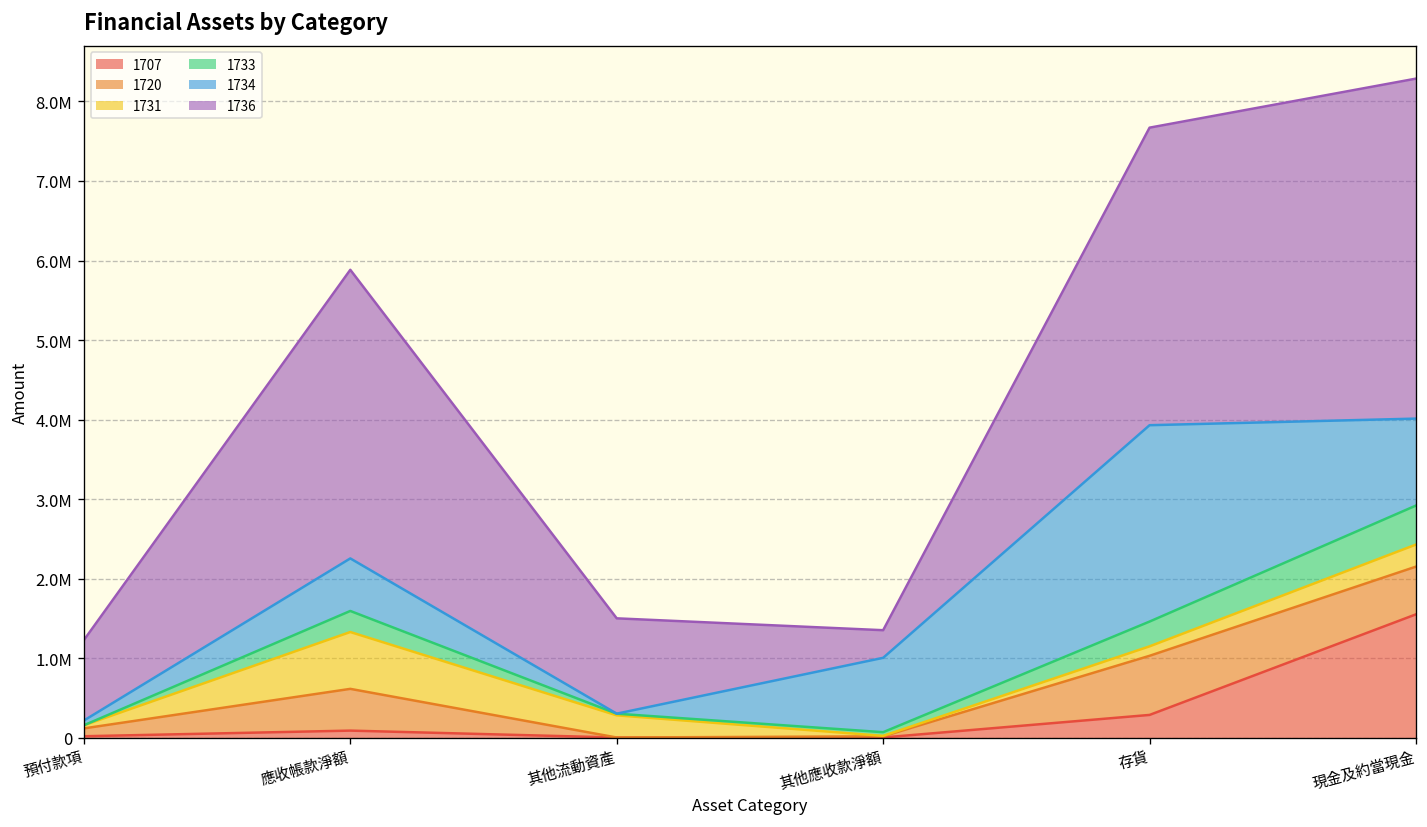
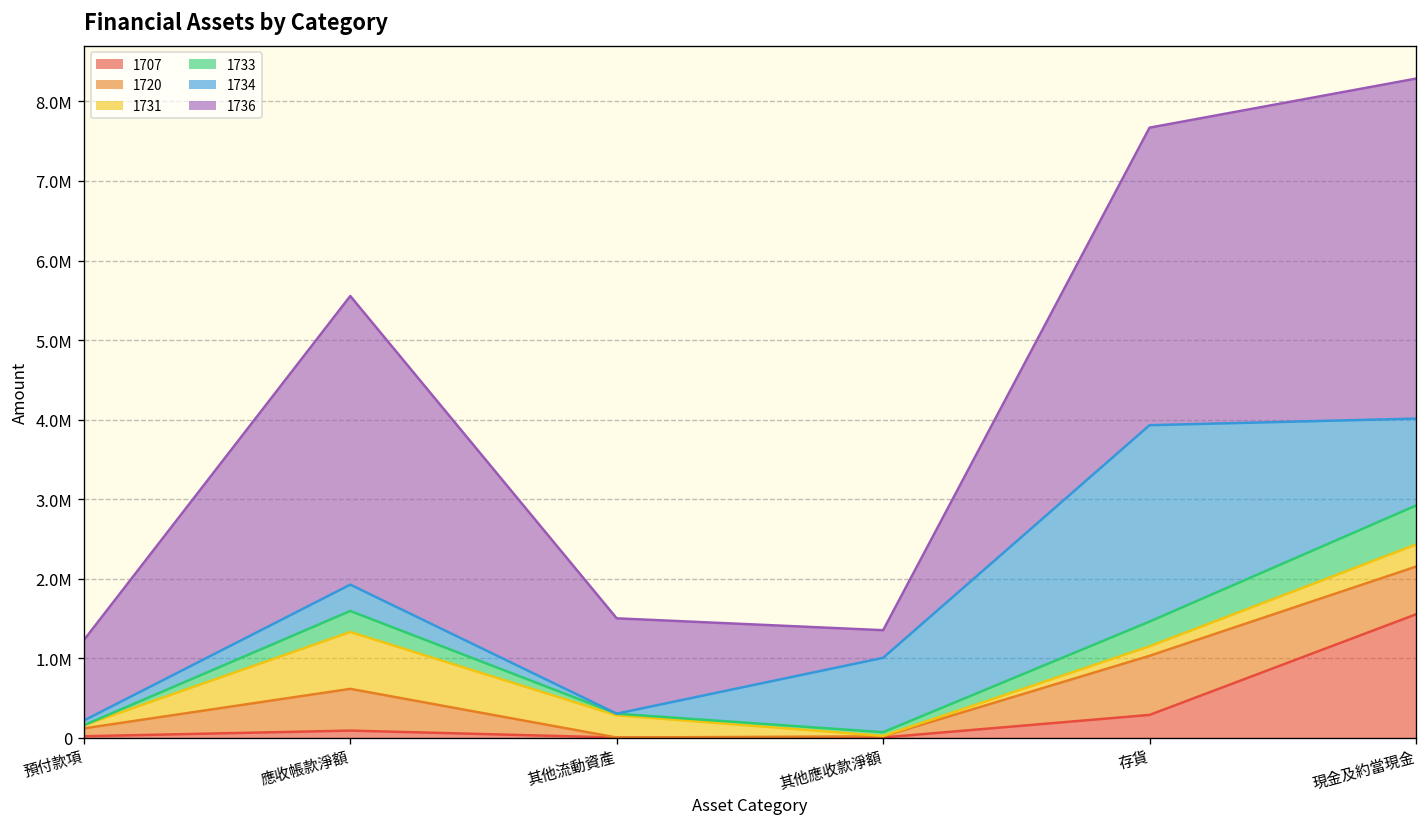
1734, 應收帳款淨額: 700000 -> 300000
